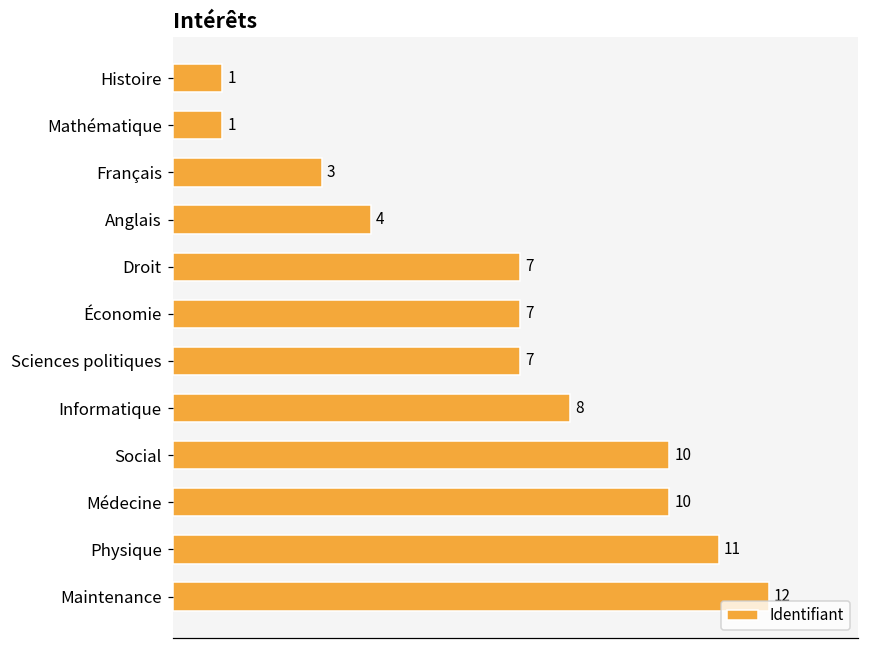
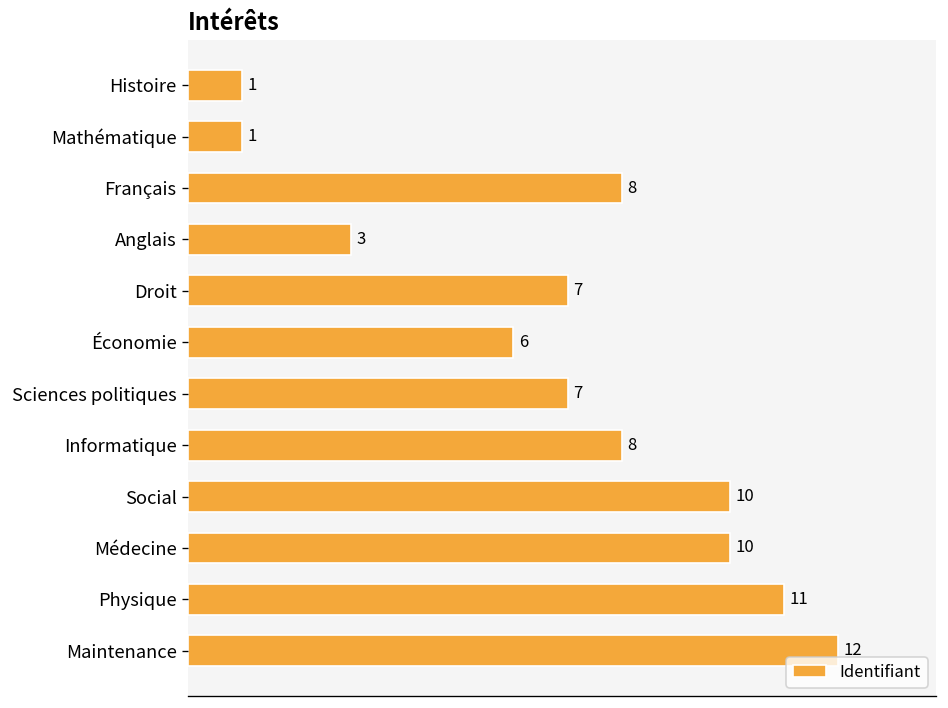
Français: 3 -> 8
Anglais: 4 -> 3
Économie: 7 -> 6
